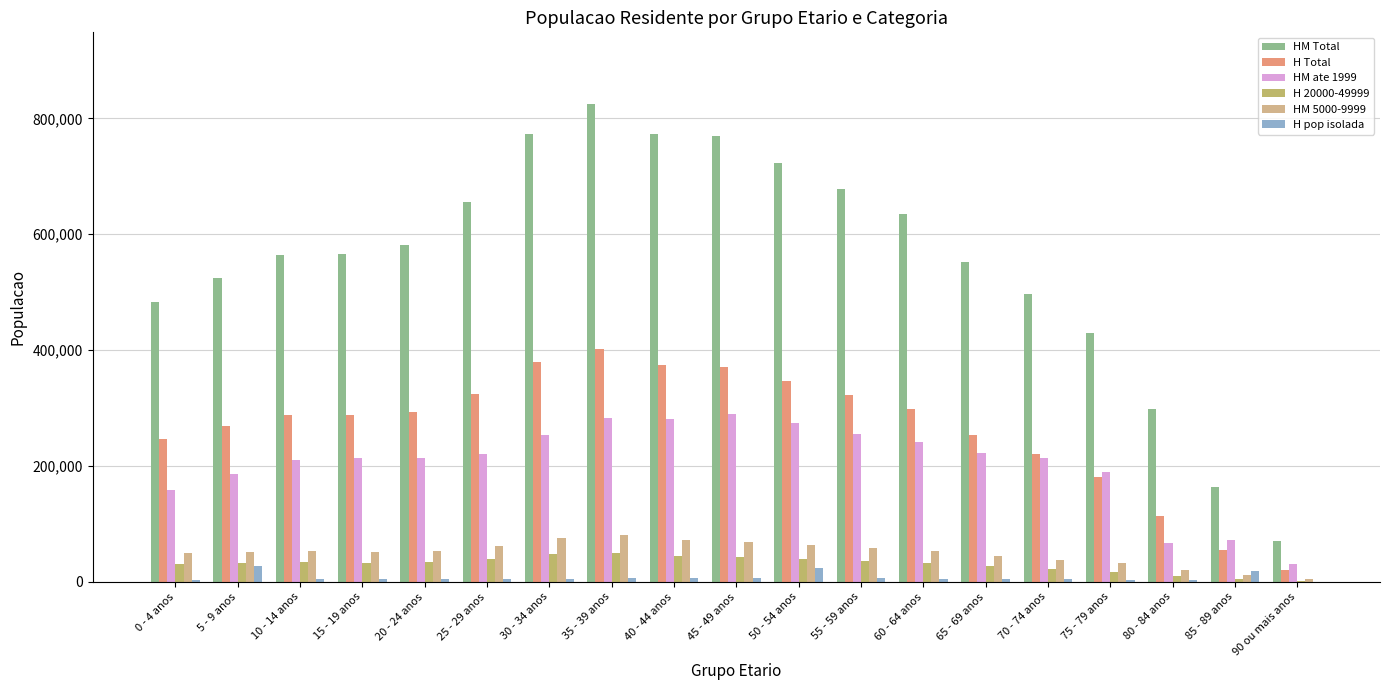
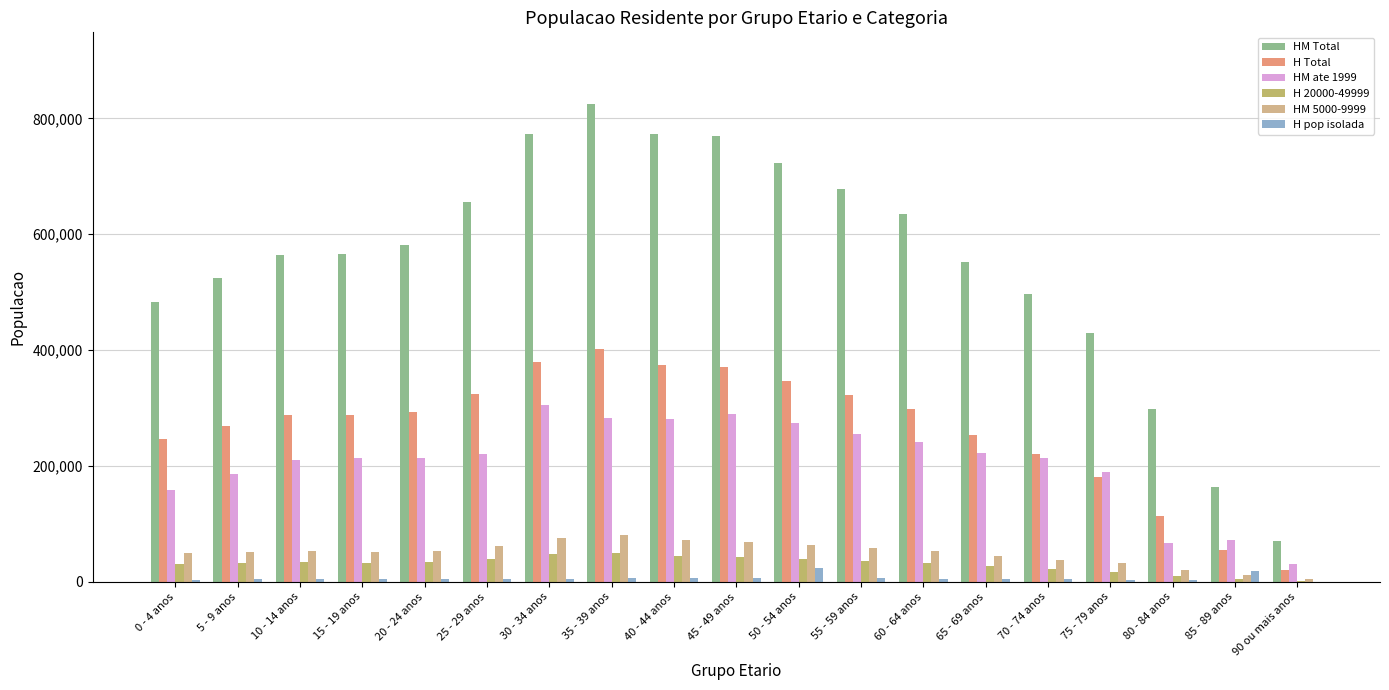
H pop isolada, 5 - 9 anos: 30,000 -> 0
HM ate 1999, 30 - 34 anos: 250,000 -> 310,000
